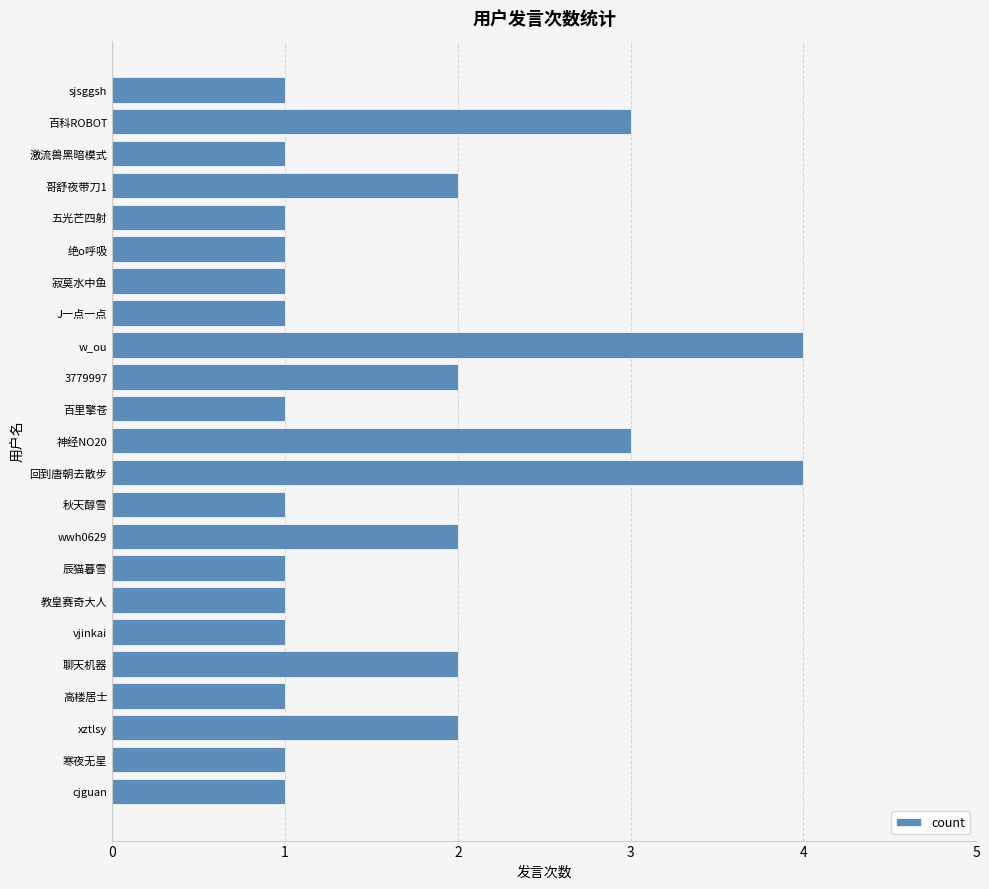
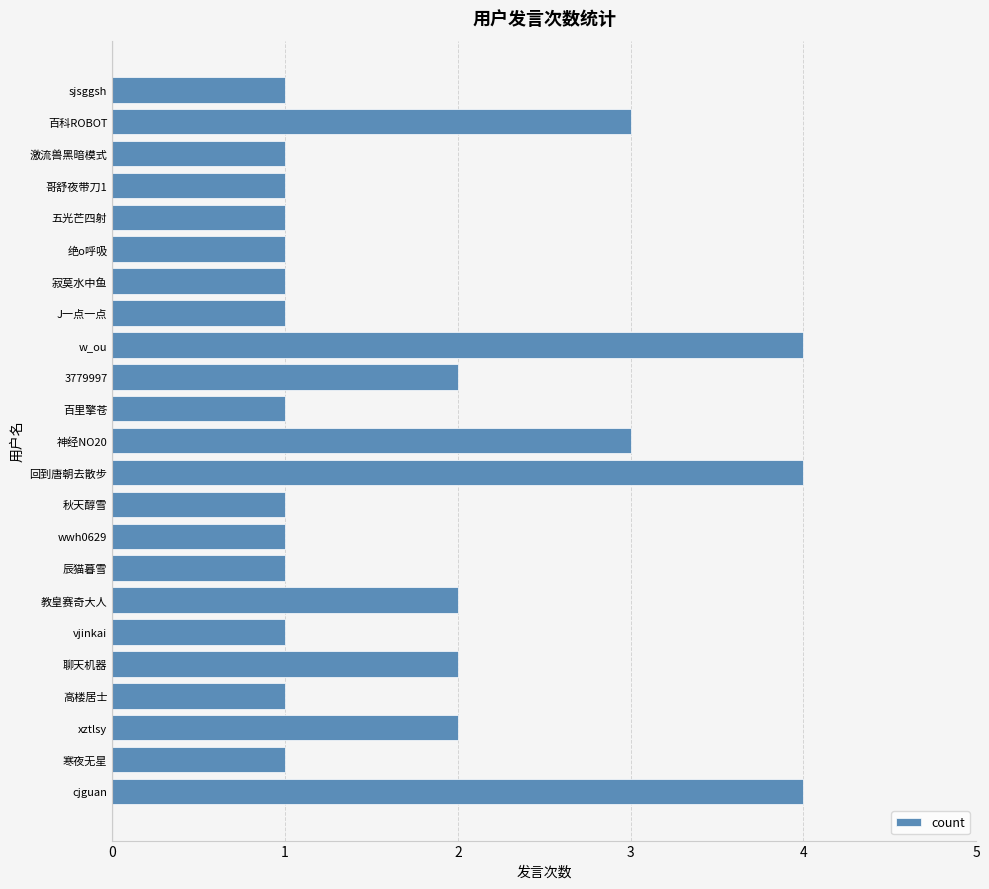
哥舒夜带刀1: 2 -> 1
wwh0629: 2 -> 1
教皇赛奇大人: 1 -> 2
cjguan: 1 -> 4
